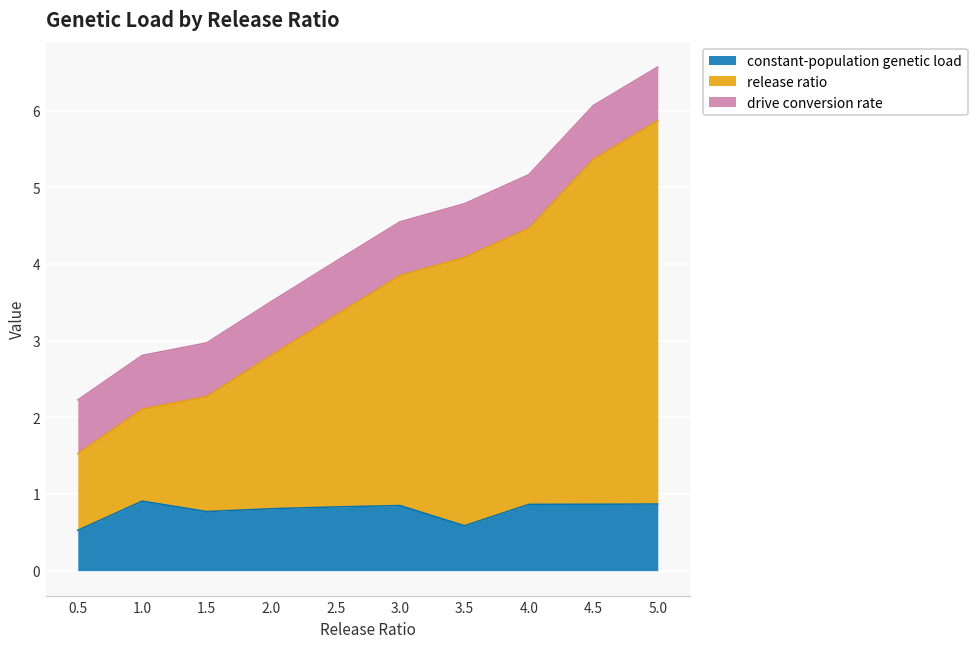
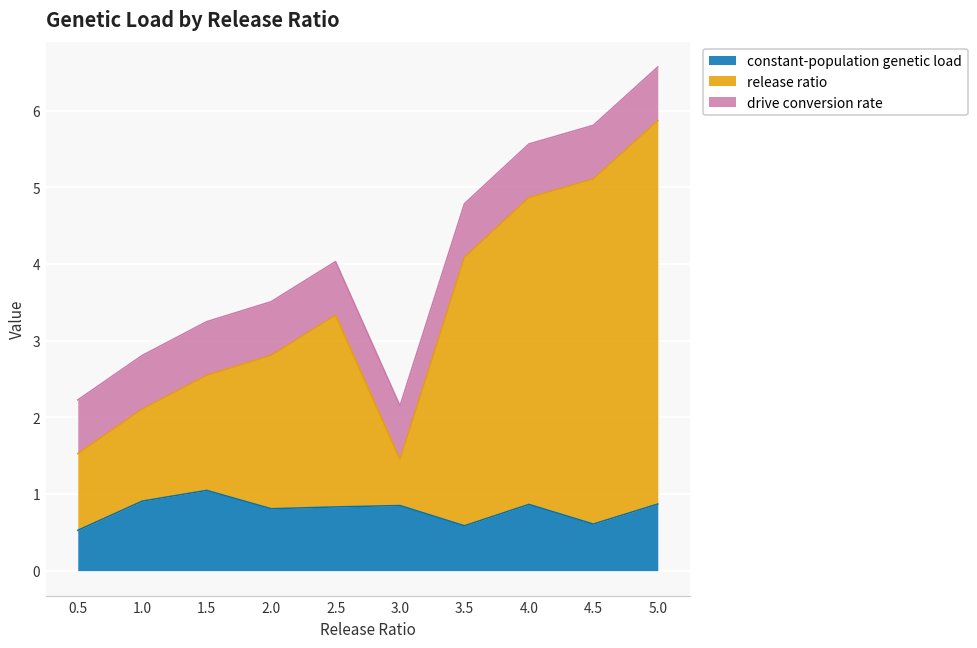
constant-population genetic load, 1.5: 0.8 -> 1.0
release ratio, 3.0: 3.0 -> 0.6
release ratio, 4.0: 3.6 -> 4.0
constant-population genetic load, 4.5: 0.9 -> 0.6
